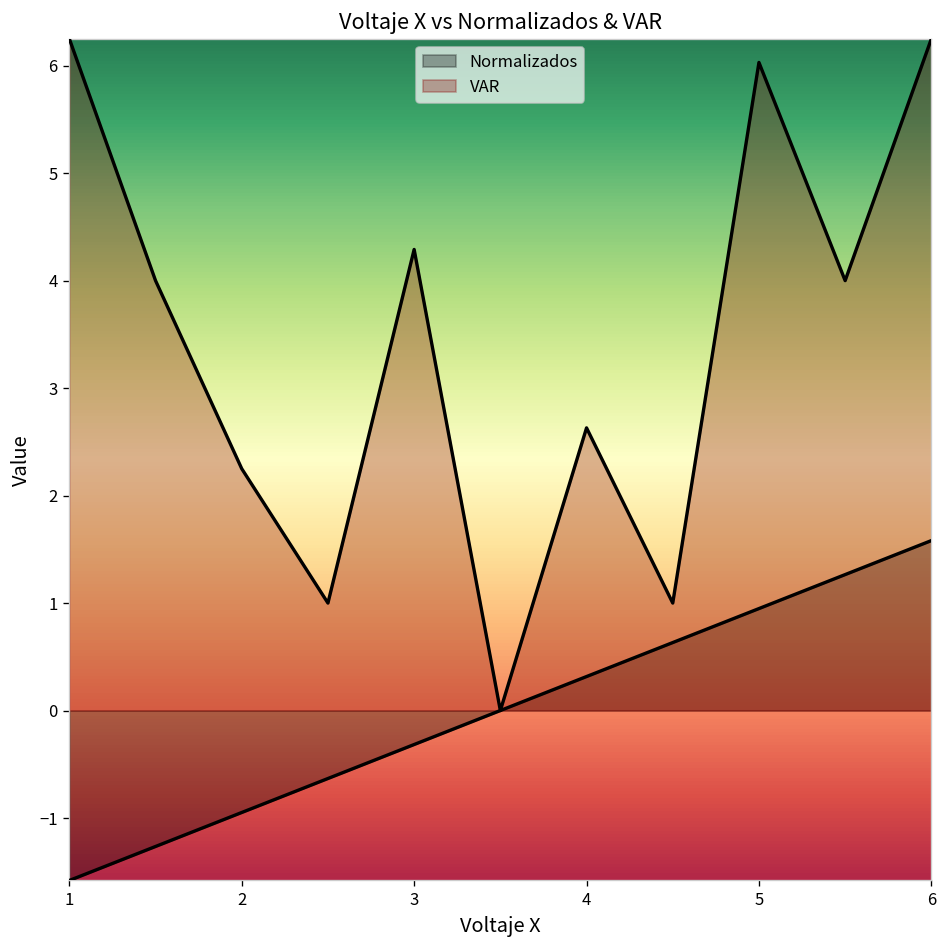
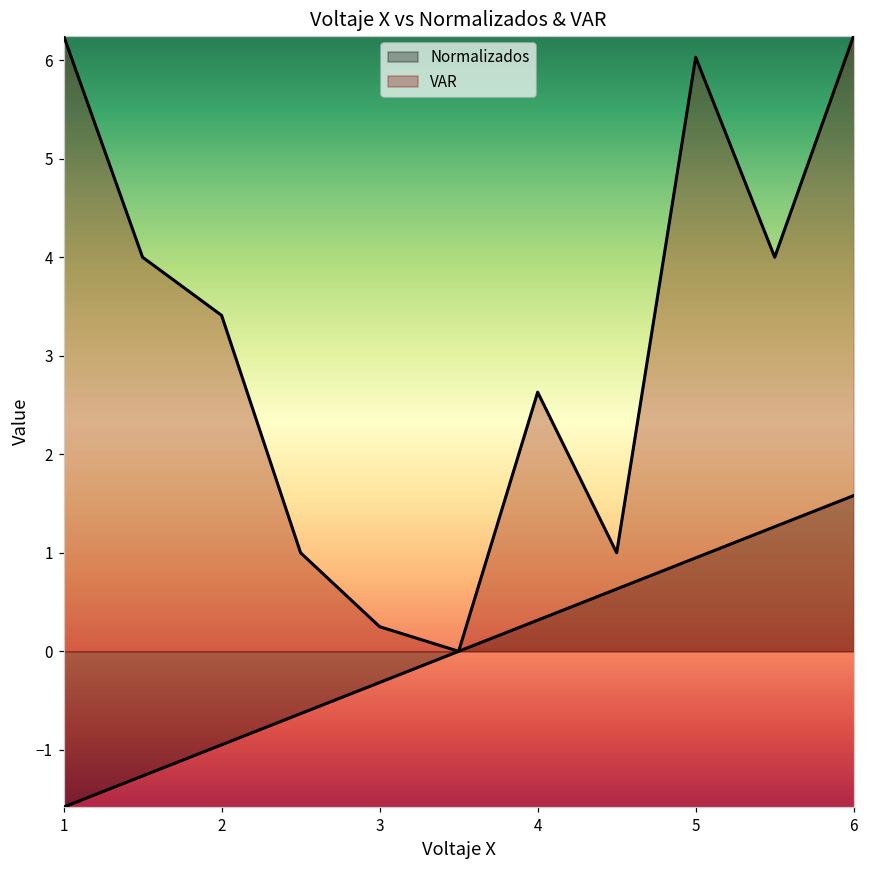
VAR, 2: 2.3 -> 3.4
VAR, 3: 4.3 -> 0.3
